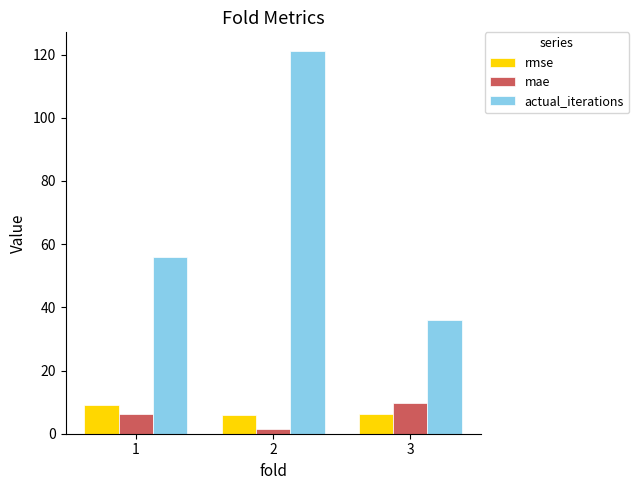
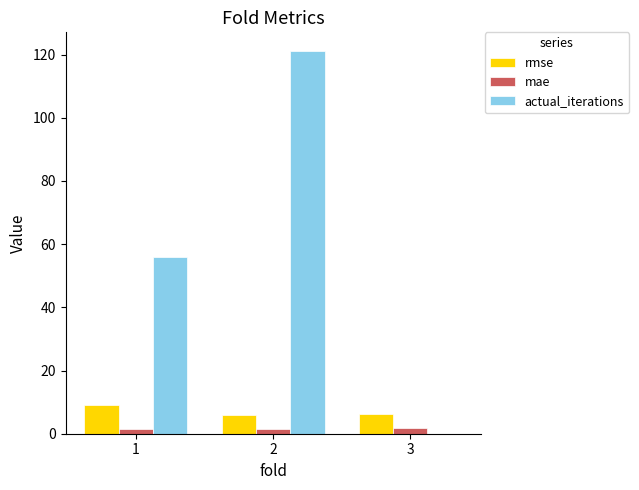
mae, 1: 6 -> 1
mae, 3: 10 -> 2
actual_iterations, 3: 36 -> 0
